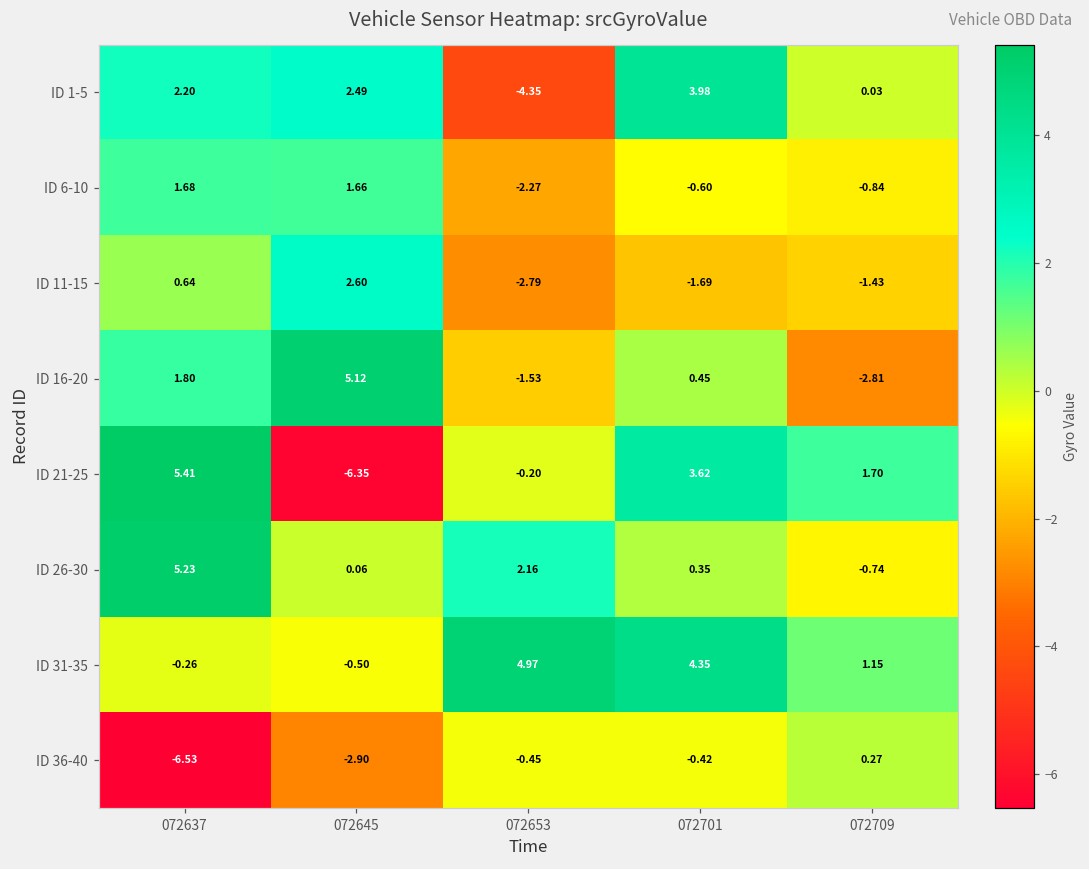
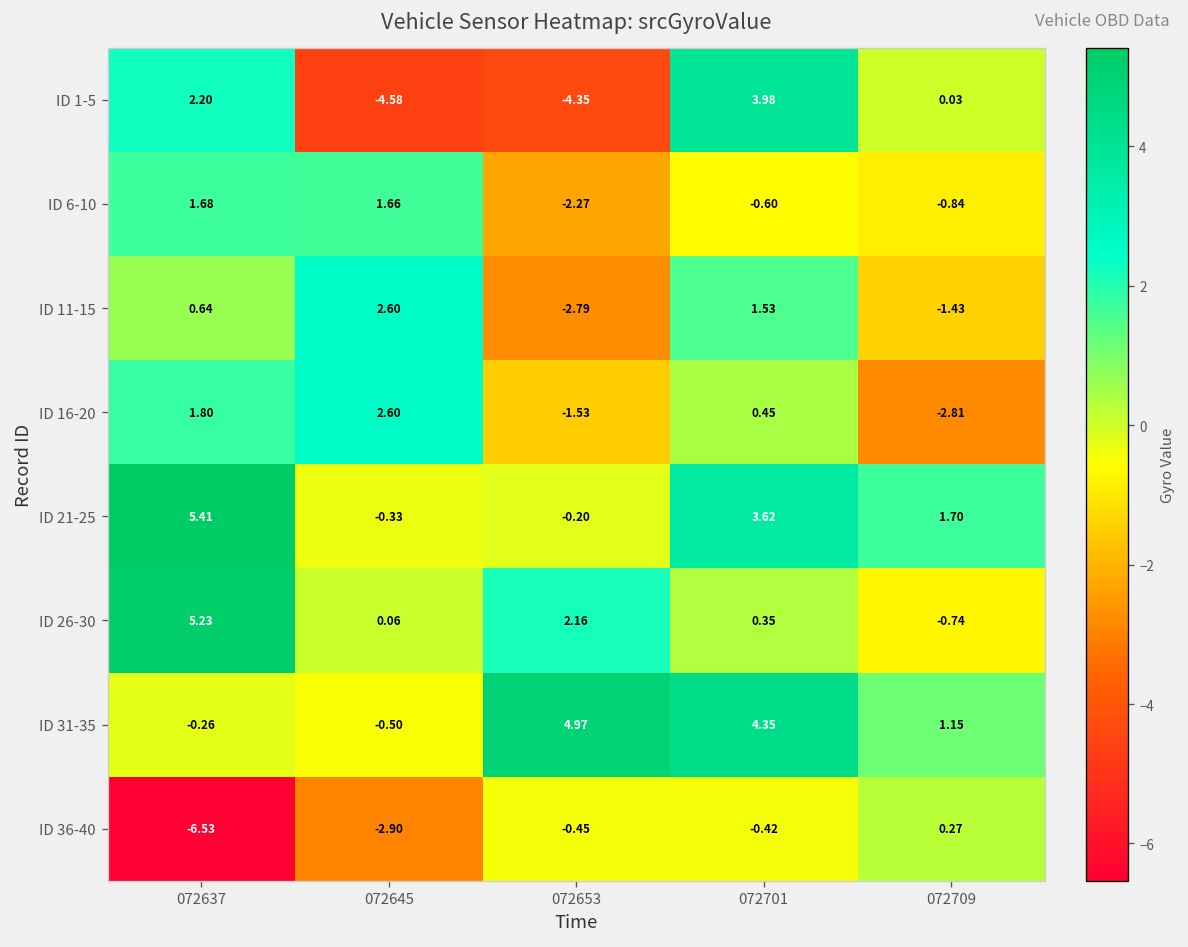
ID 1-5, 072645: 2.49 -> -4.58
ID 11-15, 072701: -1.69 -> 1.53
ID 16-20, 072645: 5.12 -> 2.60
ID 21-25, 072645: -6.35 -> -0.33
